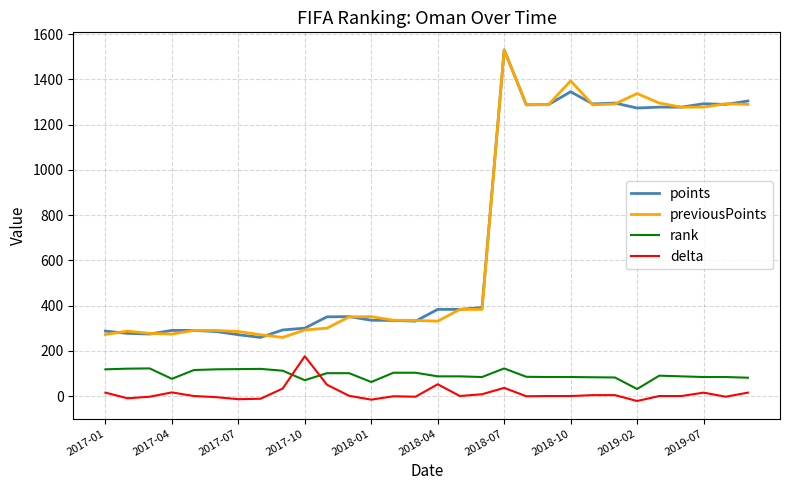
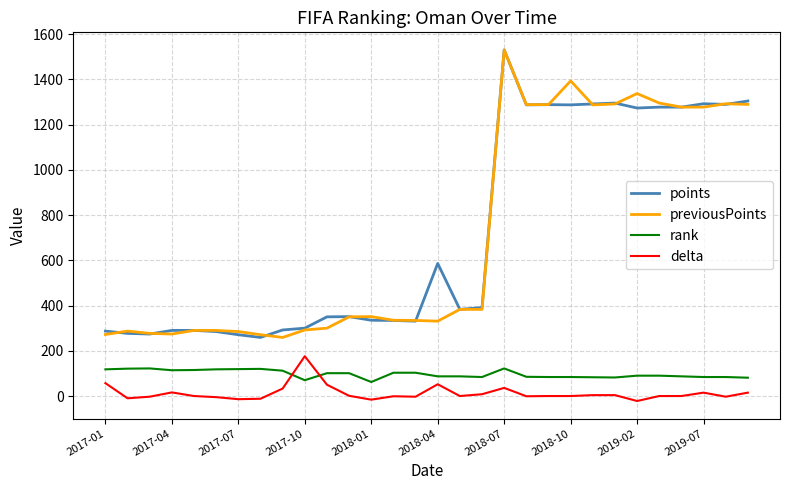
delta, 2017-01: 20 -> 60
rank, 2017-04: 80 -> 110
points, 2018-04: 380 -> 590
points, 2018-10: 1350 -> 1290
rank, 2019-02: 30 -> 90
